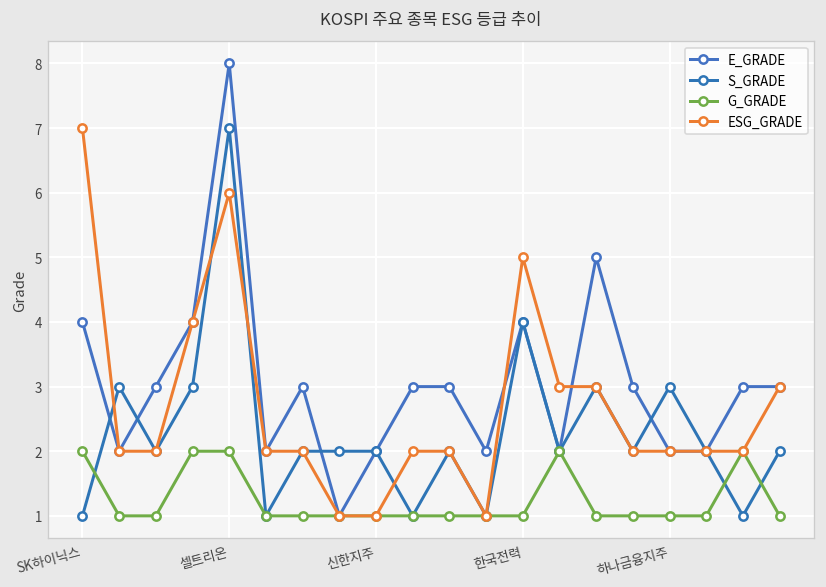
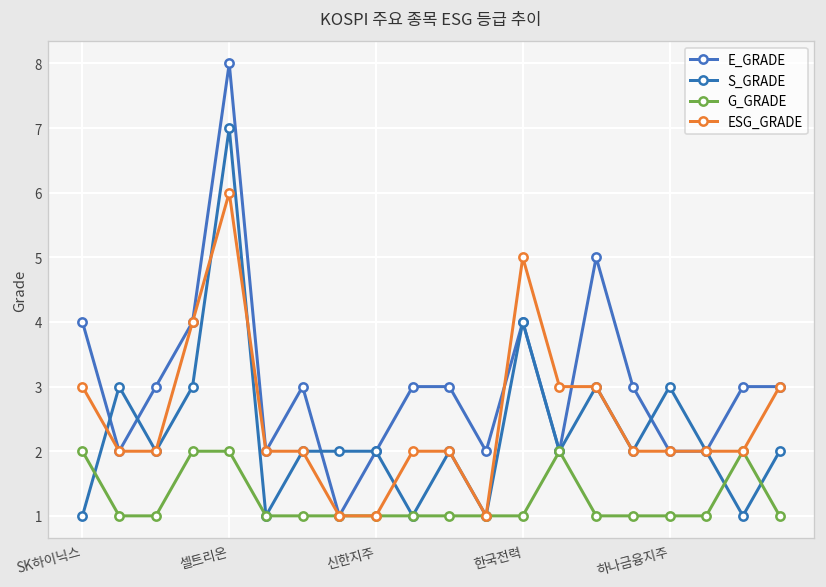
ESG_GRADE, SK하이닉스: 7 -> 3
